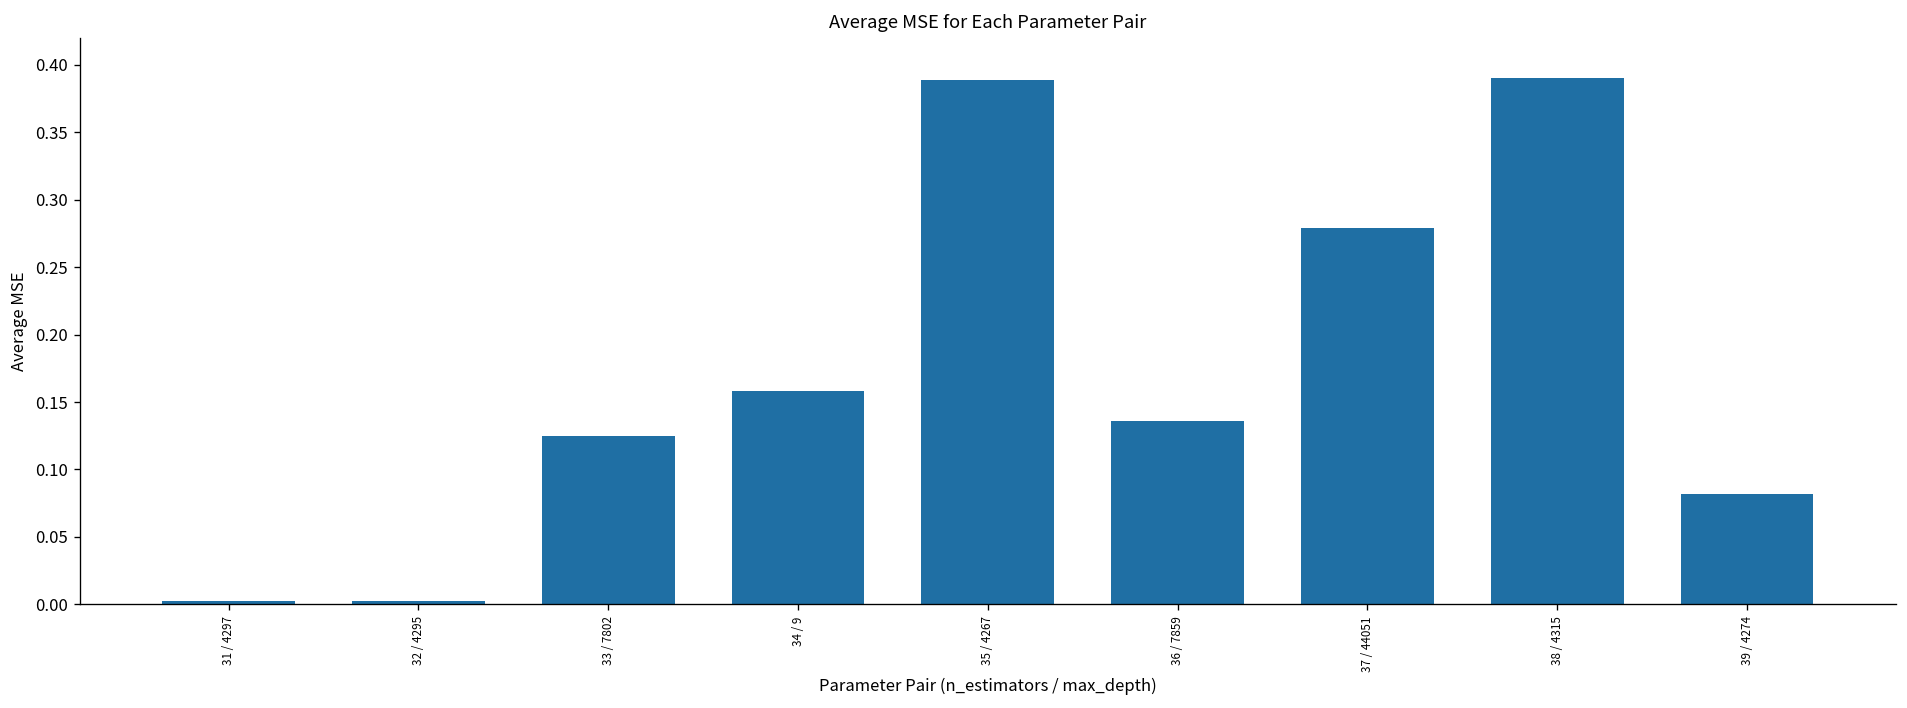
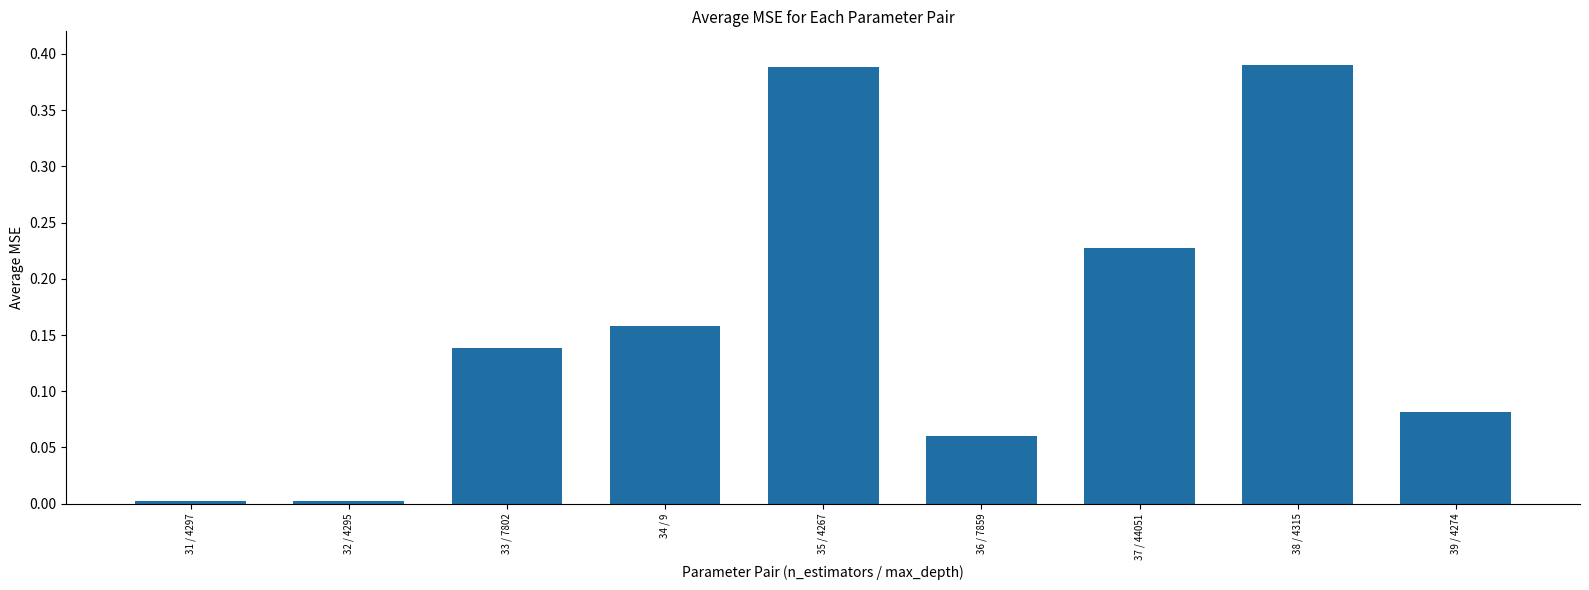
33 / 7802: 0.125 -> 0.139
36 / 7859: 0.136 -> 0.060
37 / 44051: 0.279 -> 0.227
